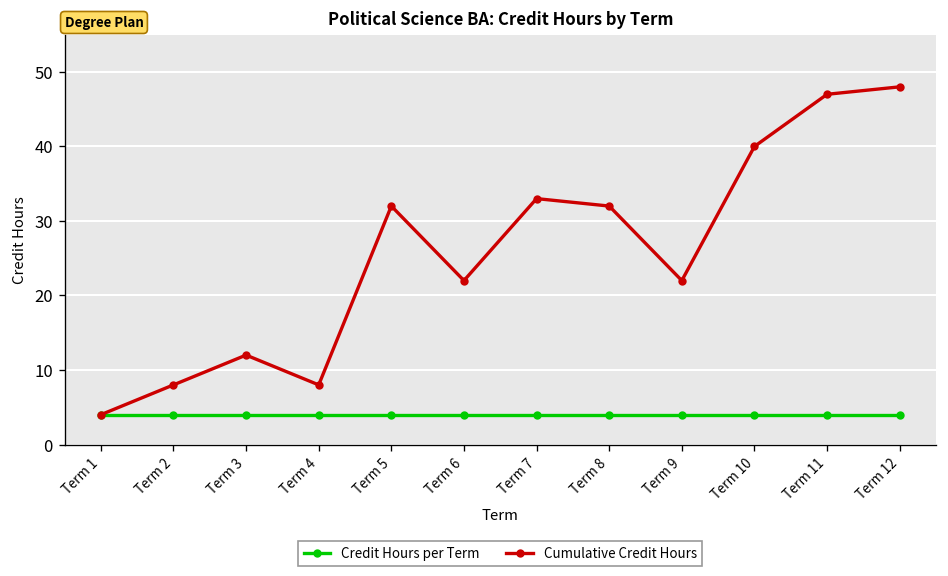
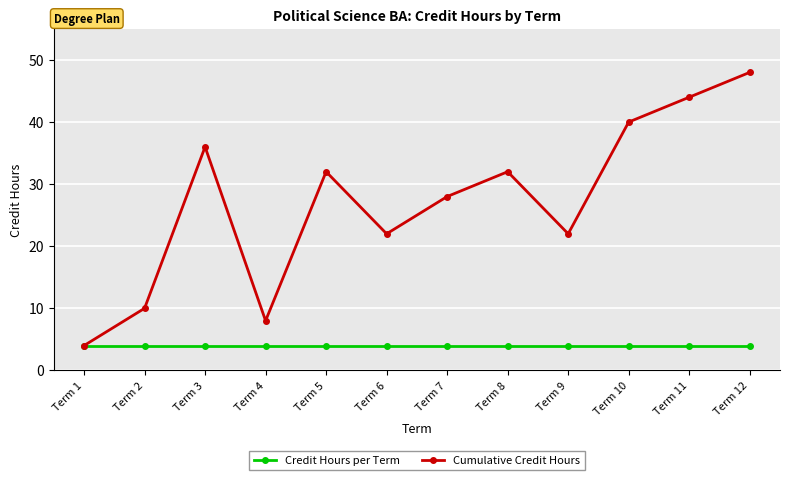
Cumulative Credit Hours, Term 2: 8 -> 10
Cumulative Credit Hours, Term 3: 12 -> 36
Cumulative Credit Hours, Term 7: 33 -> 28
Cumulative Credit Hours, Term 11: 47 -> 44
